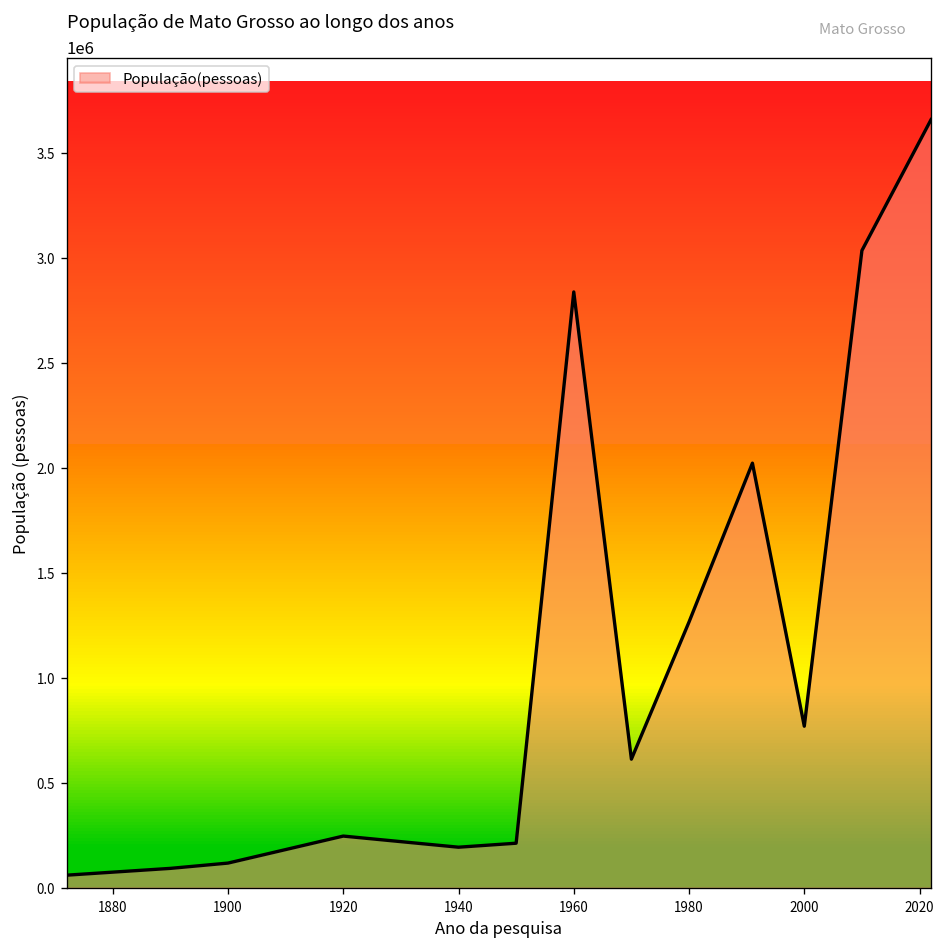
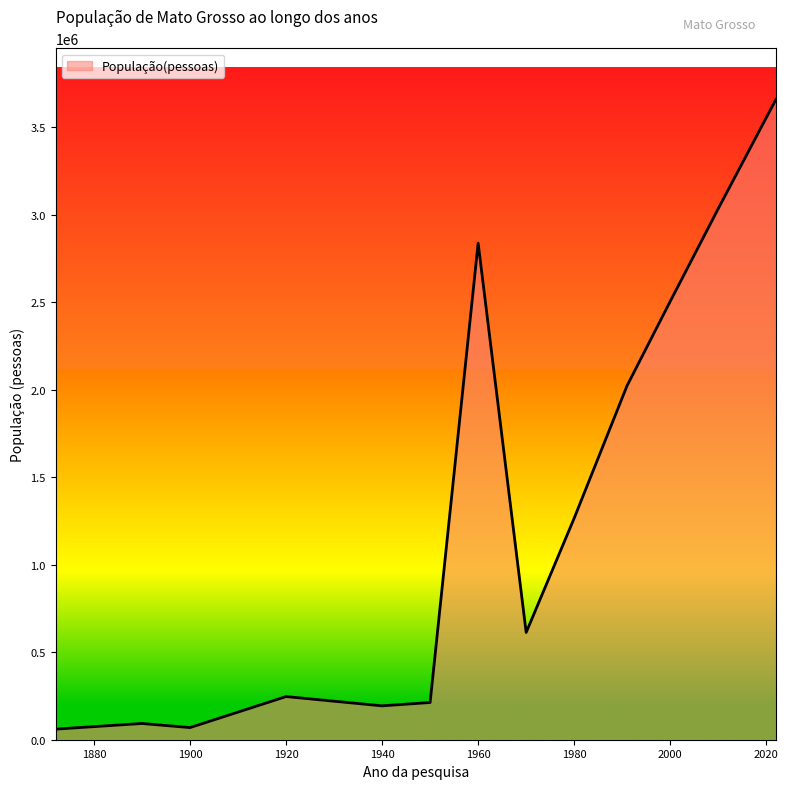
1900: 120000 -> 70000
2000: 770000 -> 2510000
